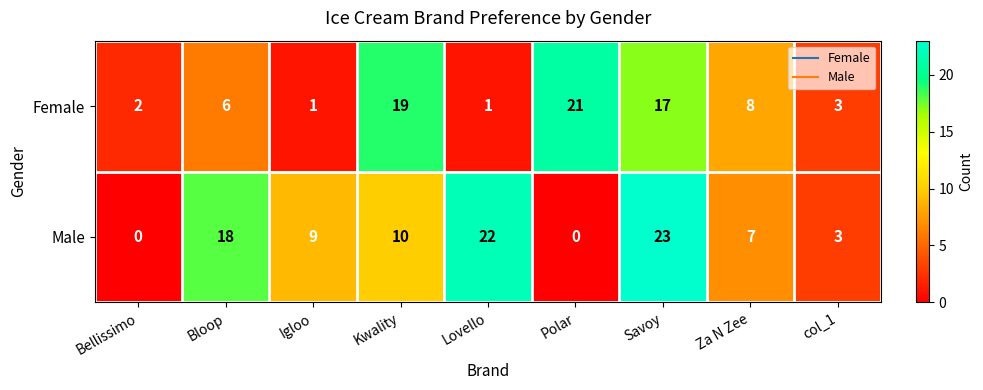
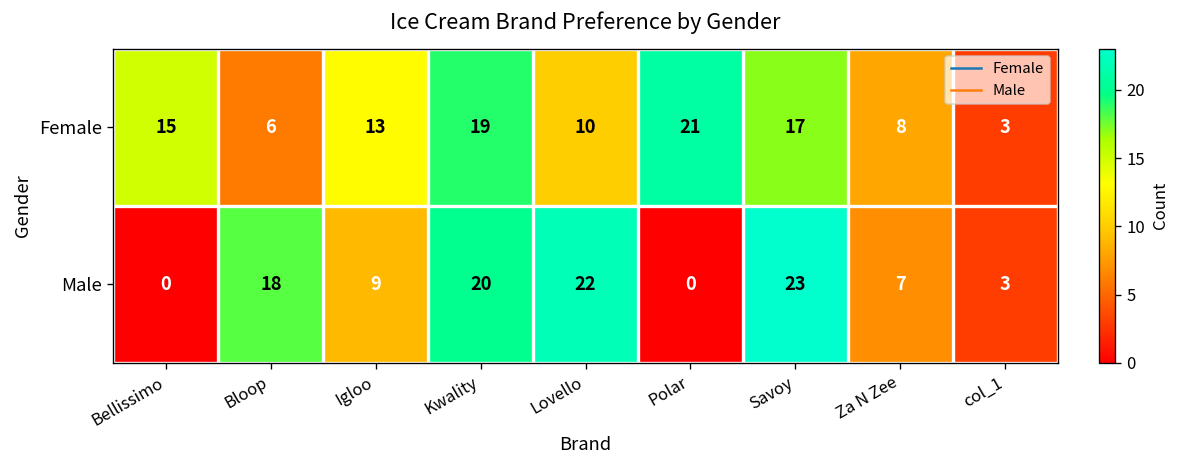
Female, Bellissimo: 2 -> 15
Female, Igloo: 1 -> 13
Female, Lovello: 1 -> 10
Male, Kwality: 10 -> 20
